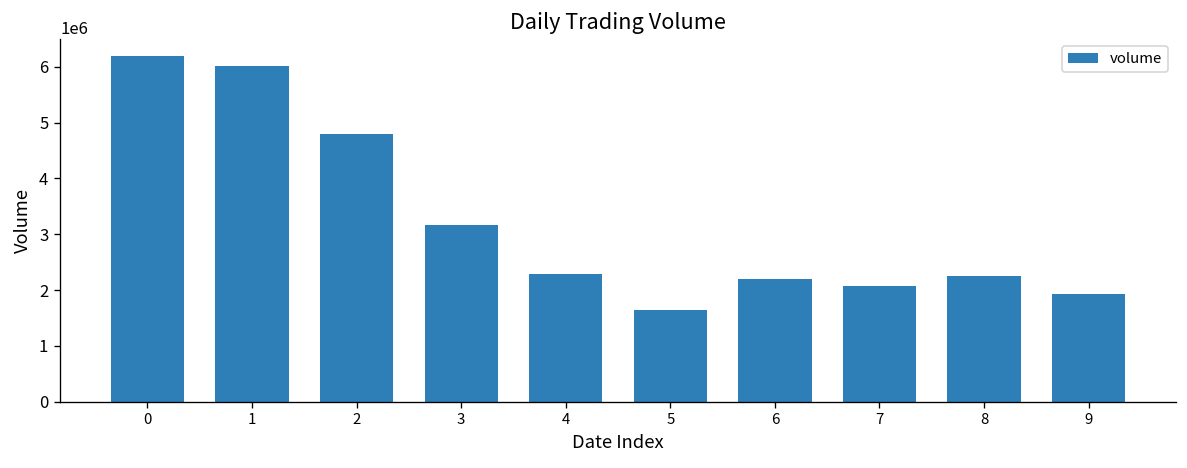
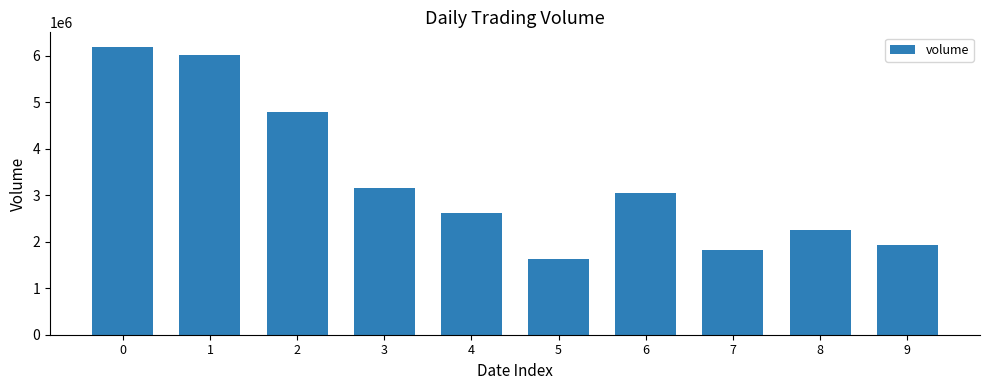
4: 2300000 -> 2600000
6: 2200000 -> 3100000
7: 2100000 -> 1800000
